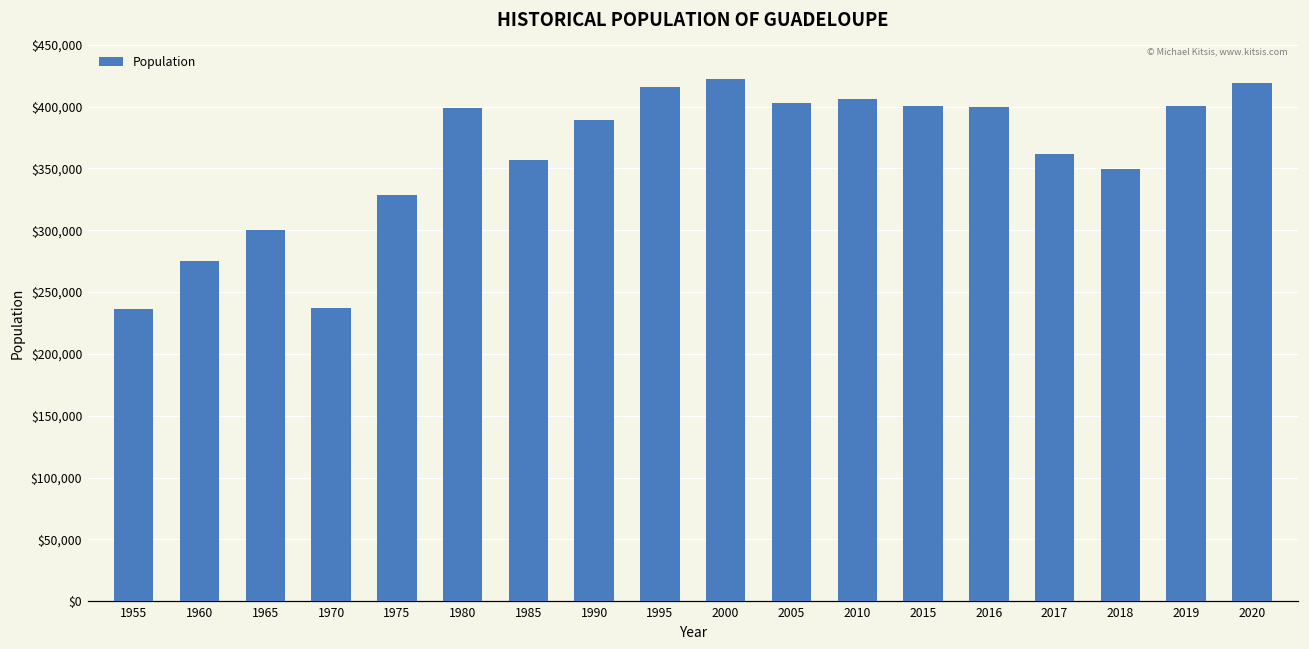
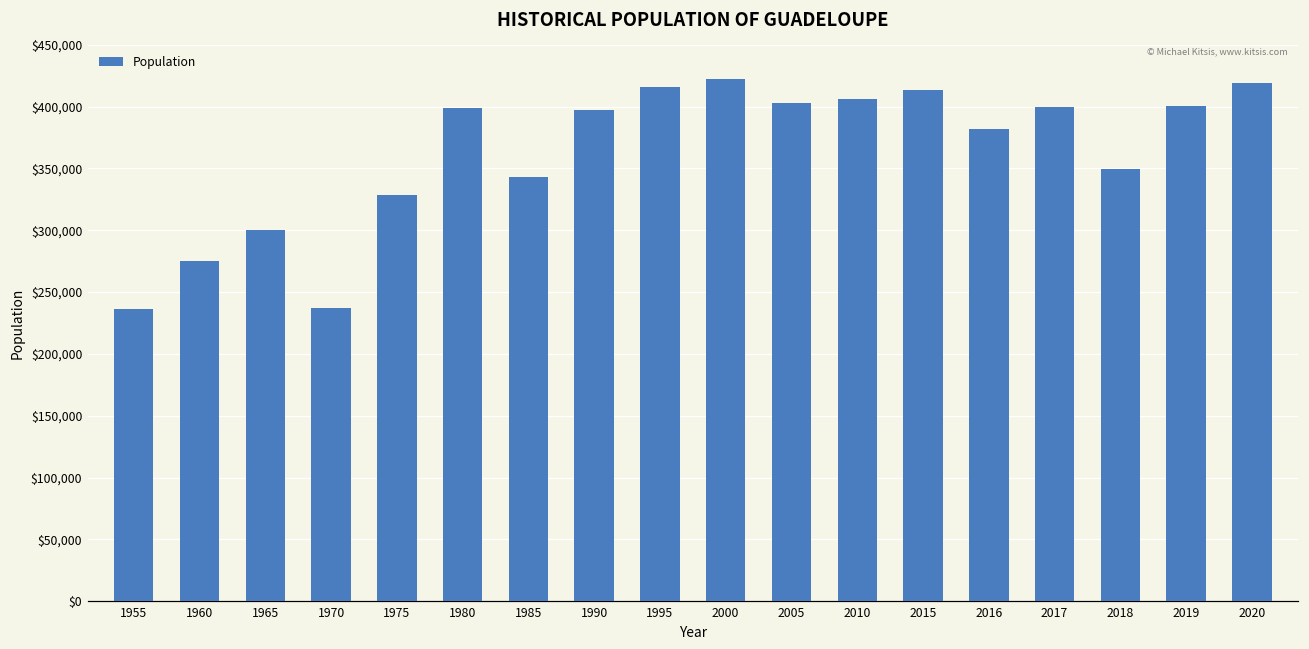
1985: $357,000 -> $343,000
1990: $389,000 -> $397,000
2015: $400,000 -> $413,000
2016: $400,000 -> $382,000
2017: $362,000 -> $400,000
